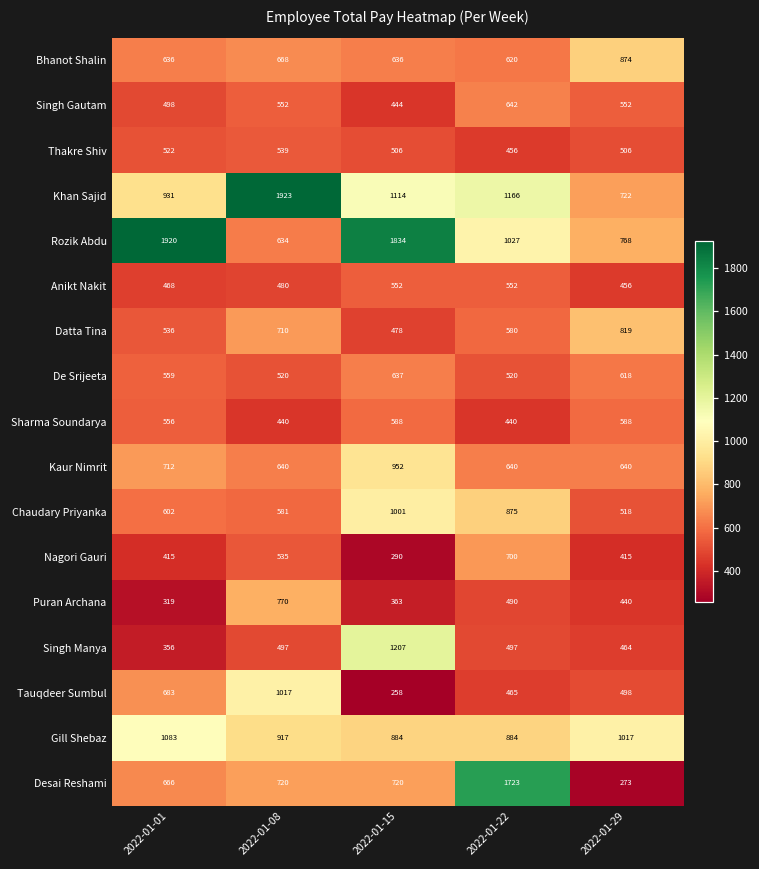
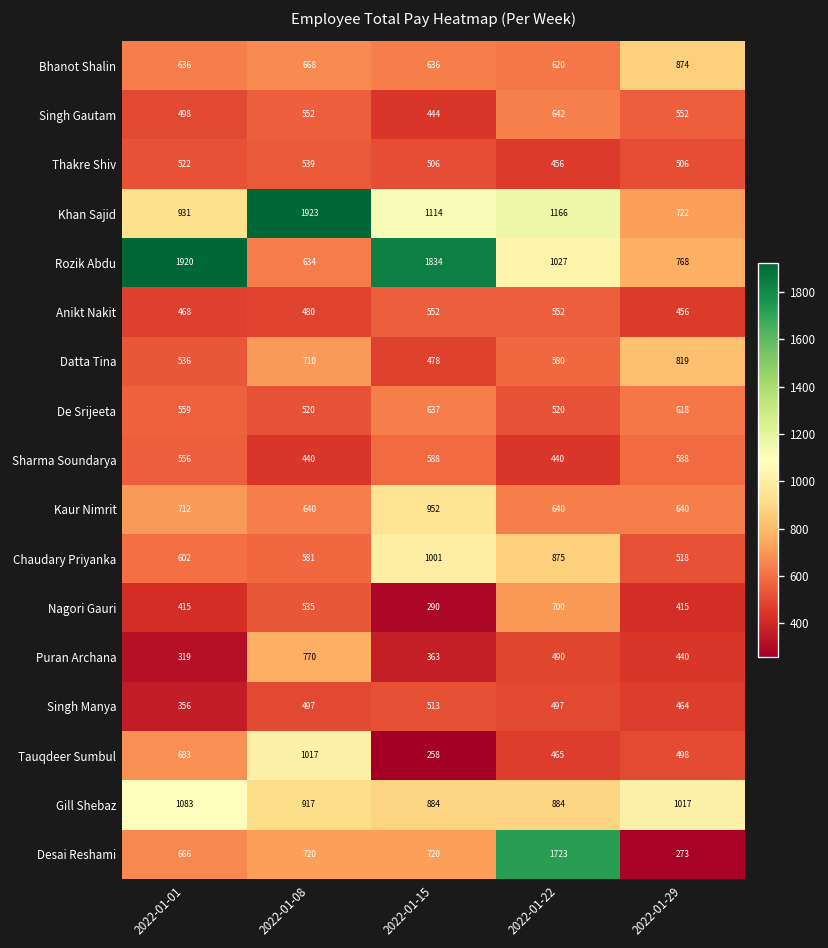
Singh Manya, 2022-01-15: 1207 -> 513
